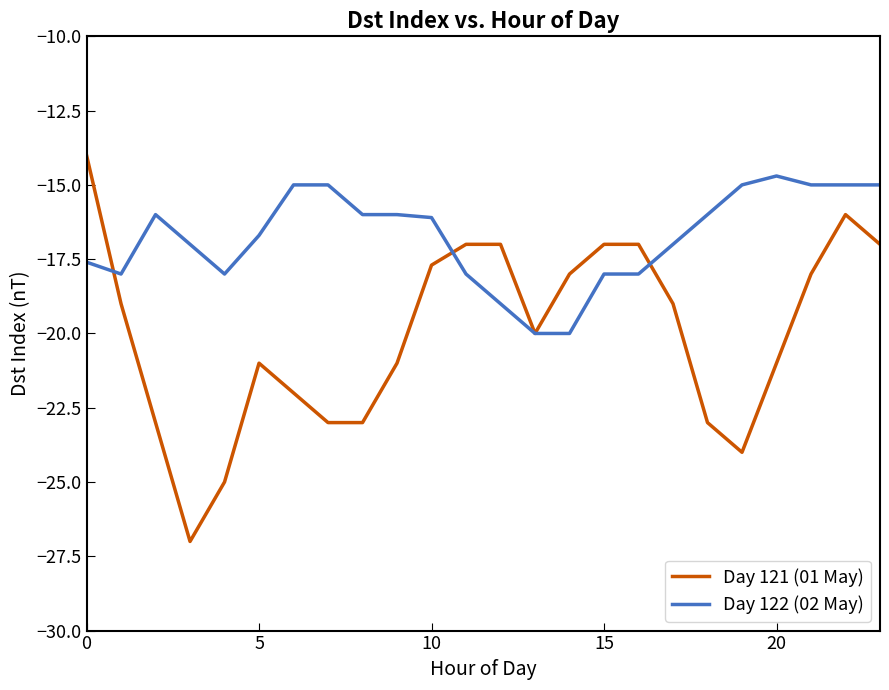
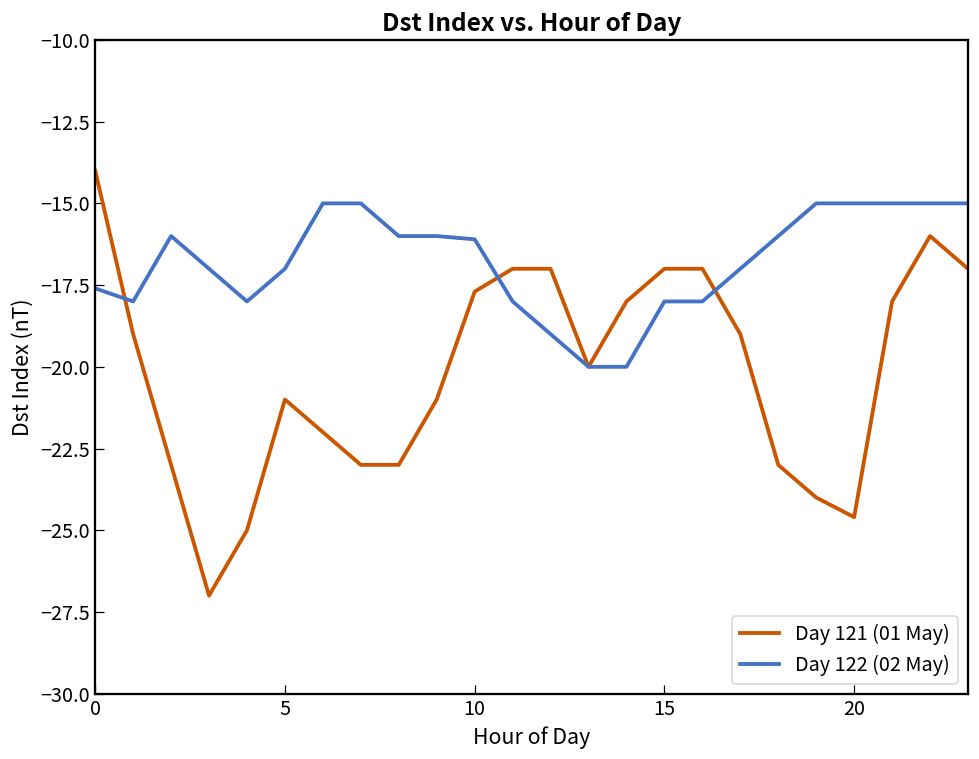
Day 122 (02 May), 5: -16.7 -> -17.0
Day 121 (01 May), 20: -21.0 -> -24.6
Day 122 (02 May), 20: -14.7 -> -15.0
